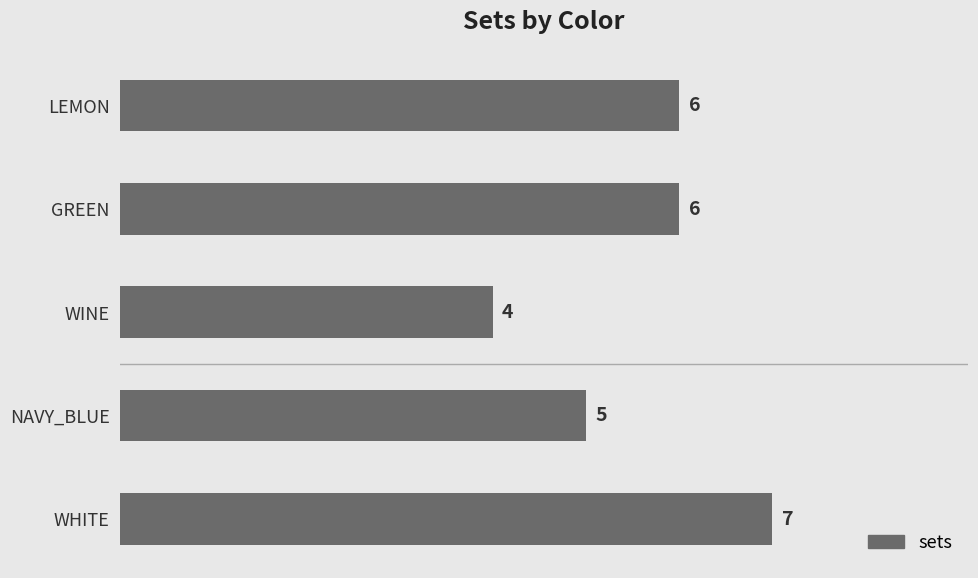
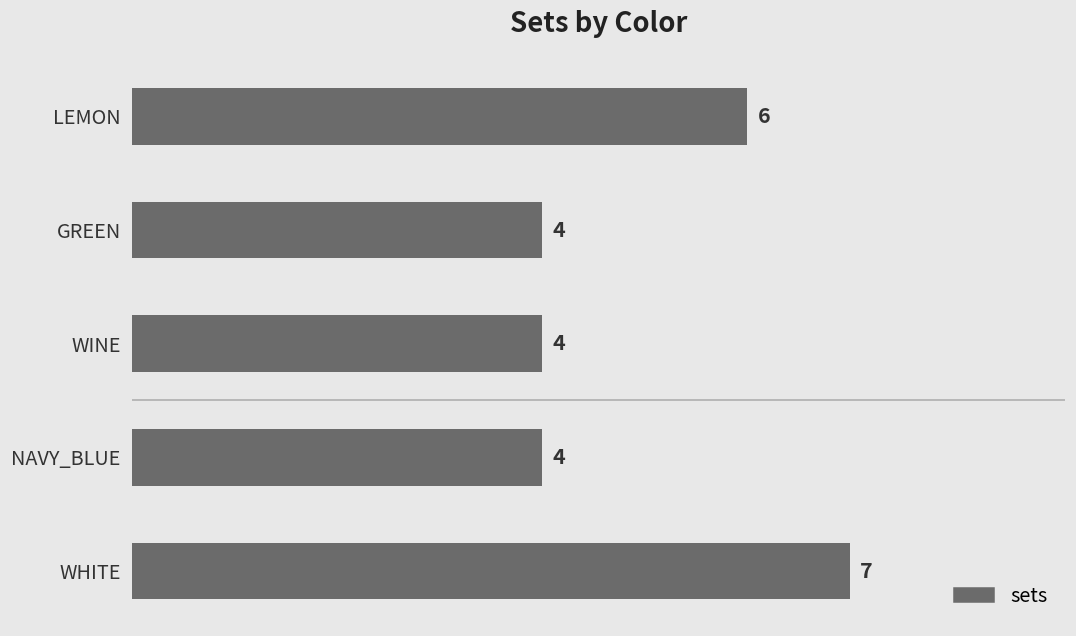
GREEN: 6 -> 4
NAVY_BLUE: 5 -> 4
